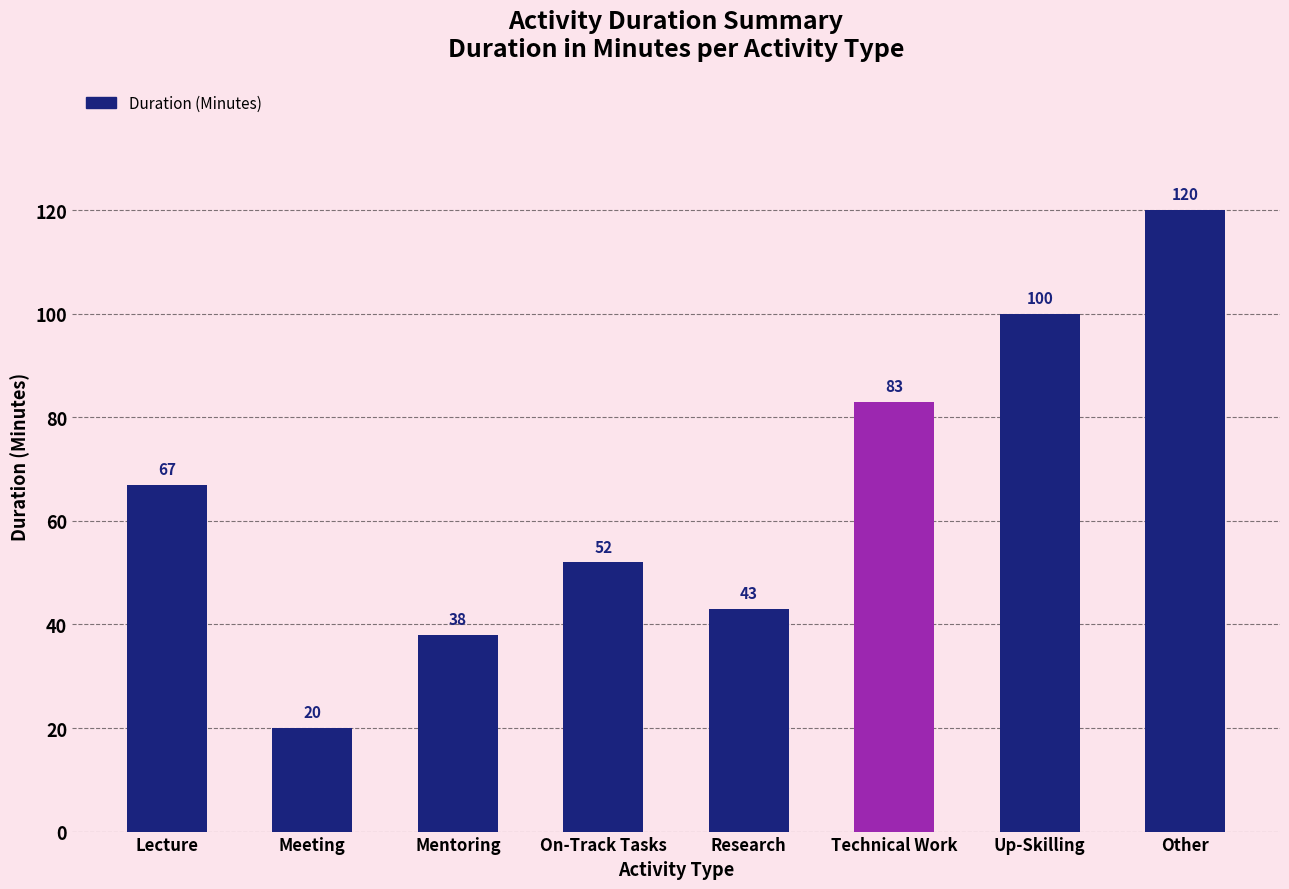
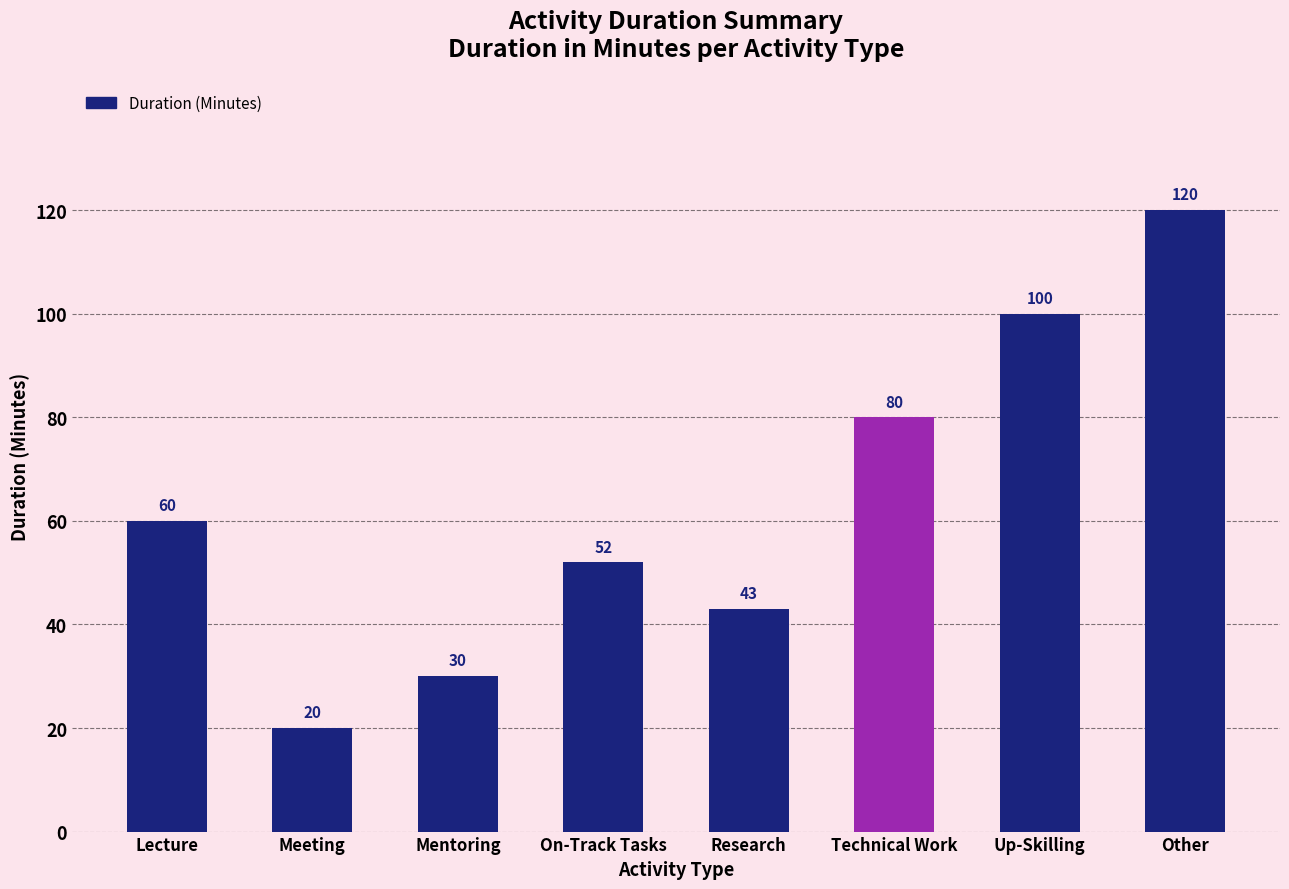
Lecture: 67 -> 60
Mentoring: 38 -> 30
Technical Work: 83 -> 80
